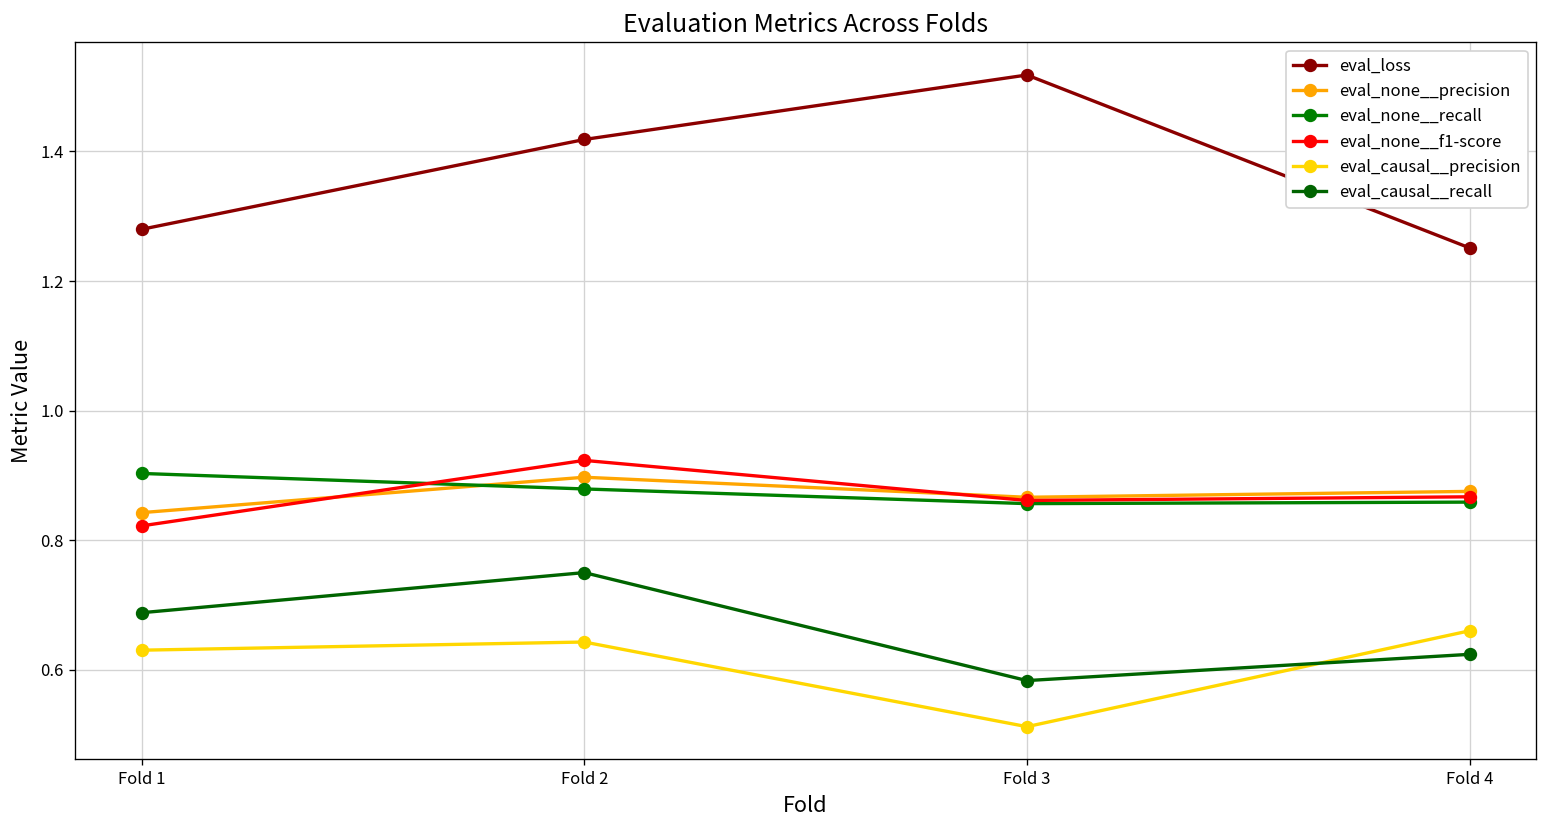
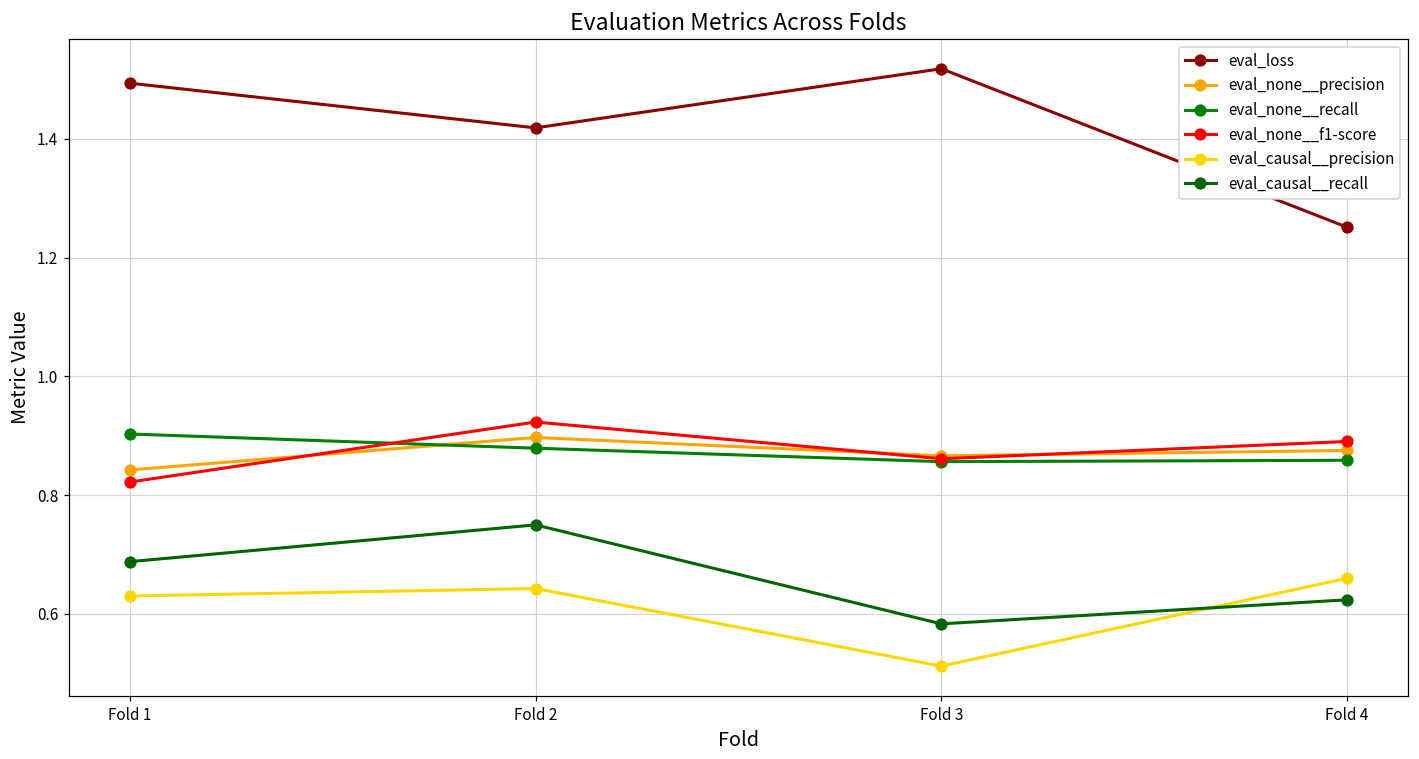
eval_loss, Fold 1: 1.28 -> 1.49
eval_none__f1-score, Fold 4: 0.87 -> 0.89
